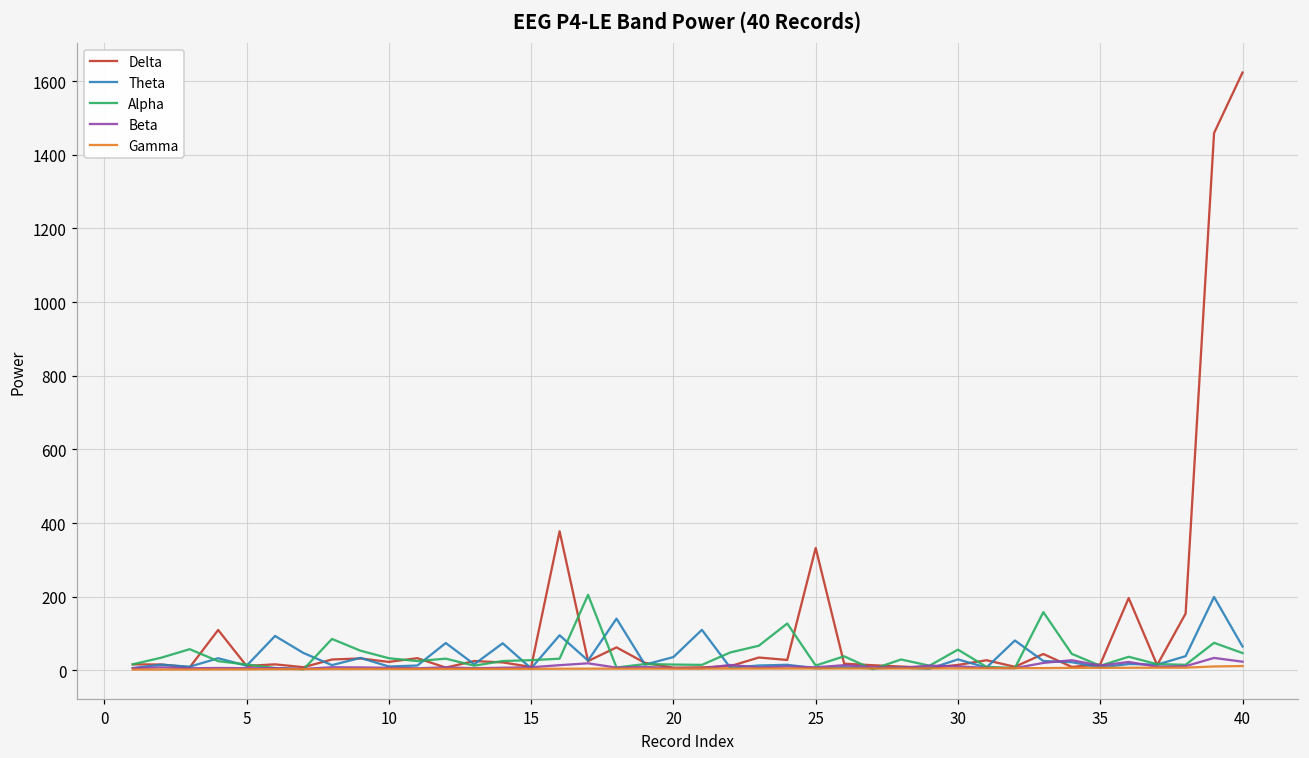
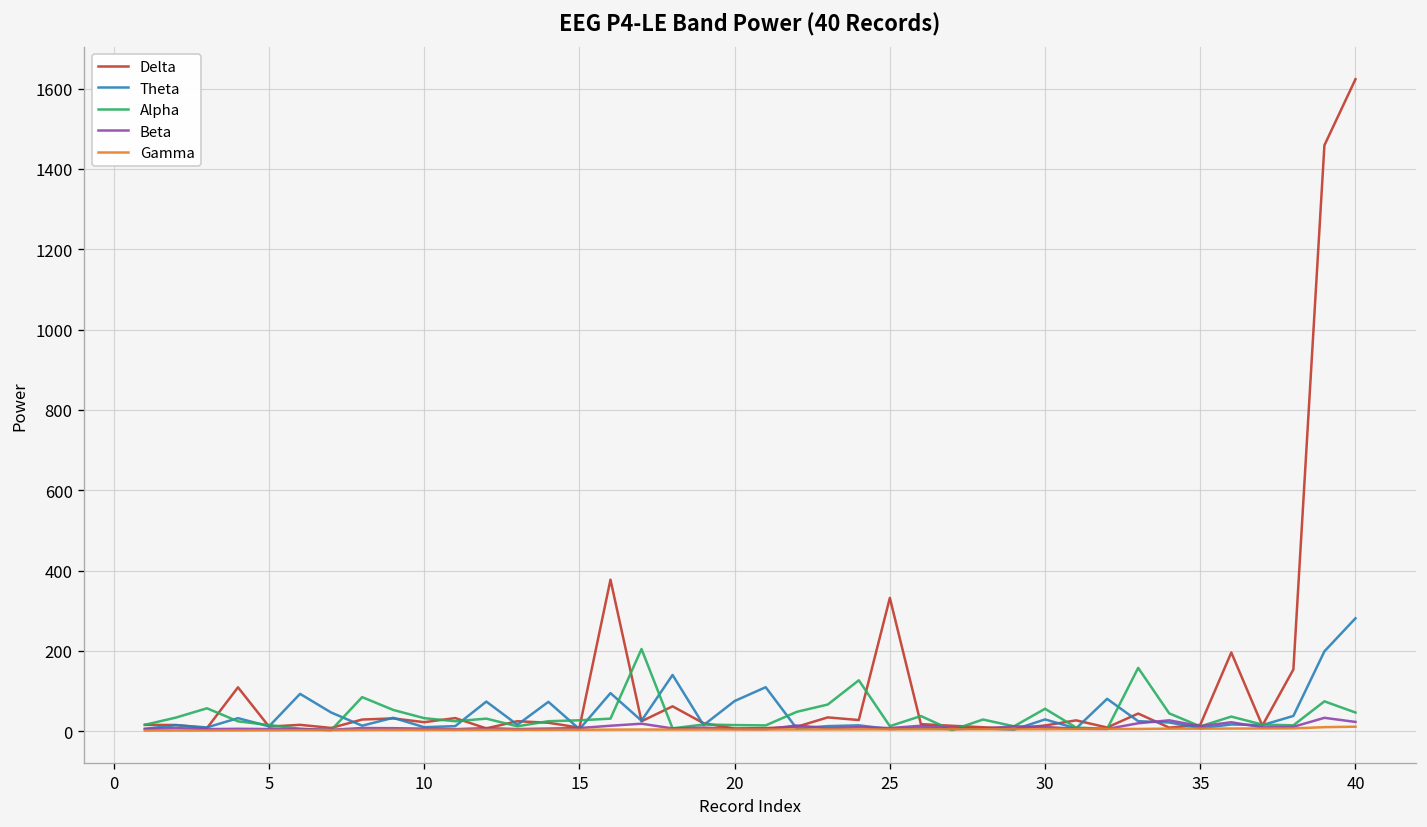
Theta, 20: 40 -> 80
Theta, 40: 60 -> 280
